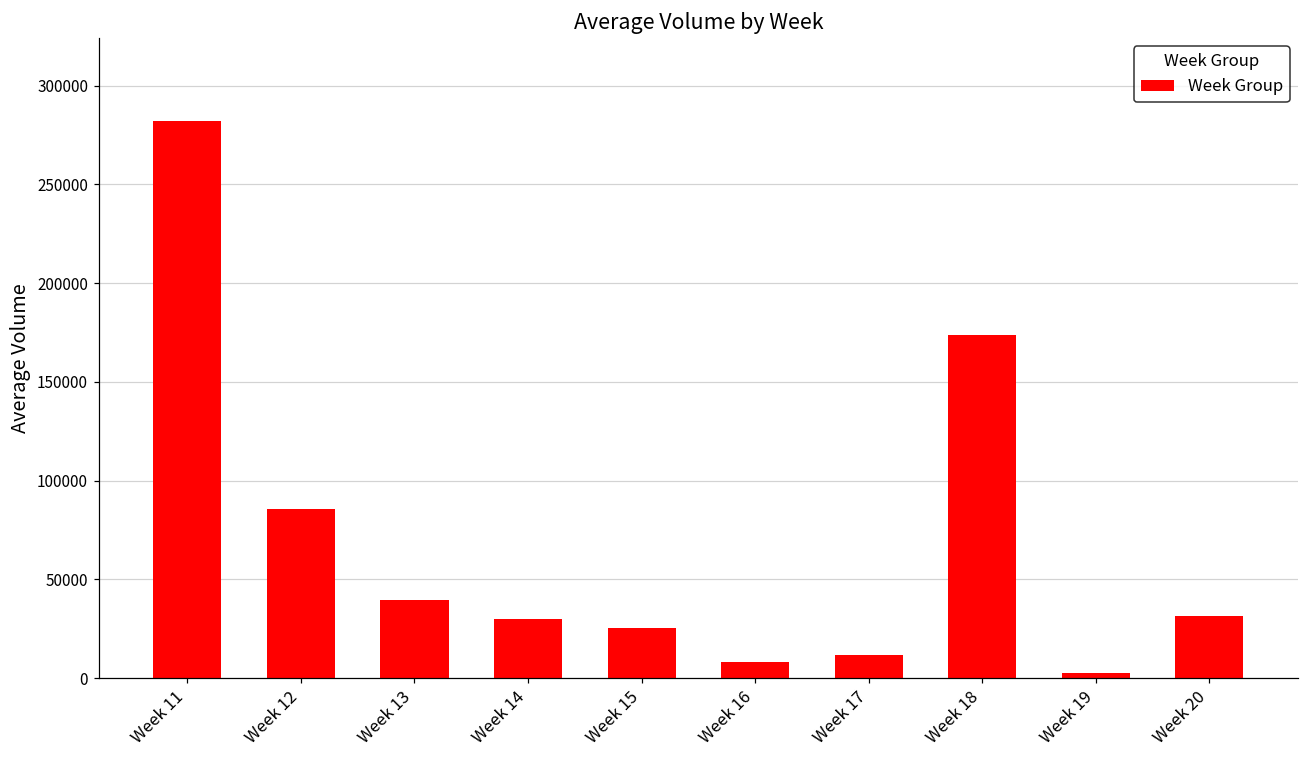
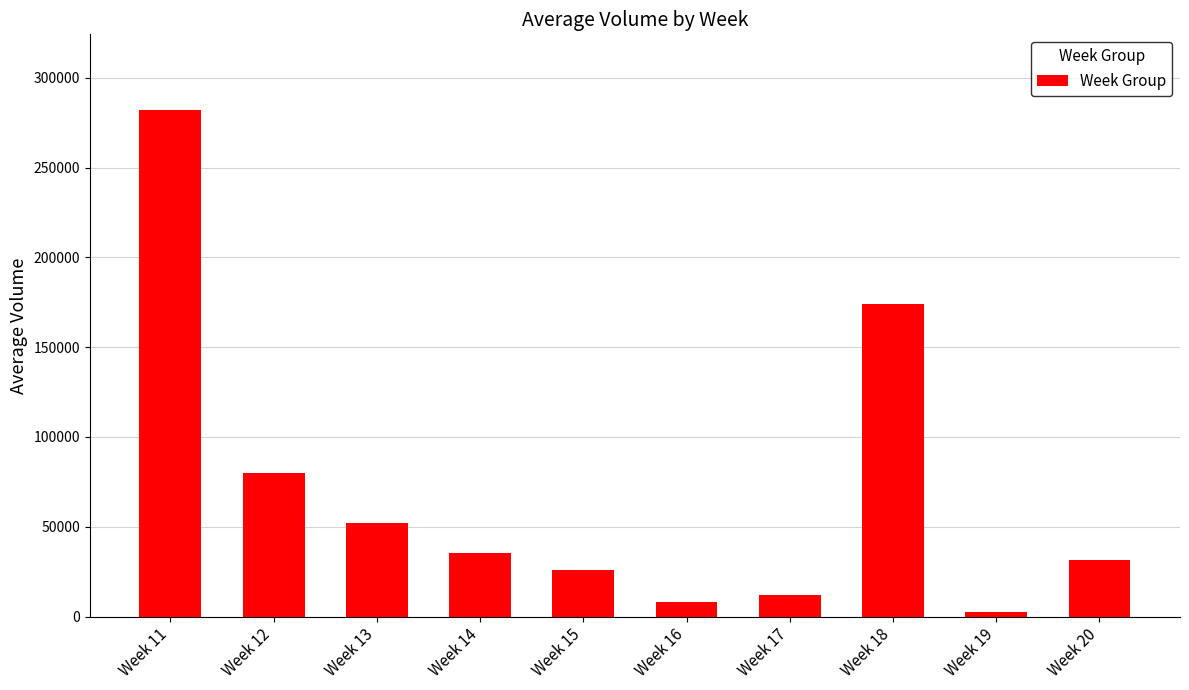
Week 12: 86000 -> 80000
Week 13: 39000 -> 52000
Week 14: 30000 -> 36000
